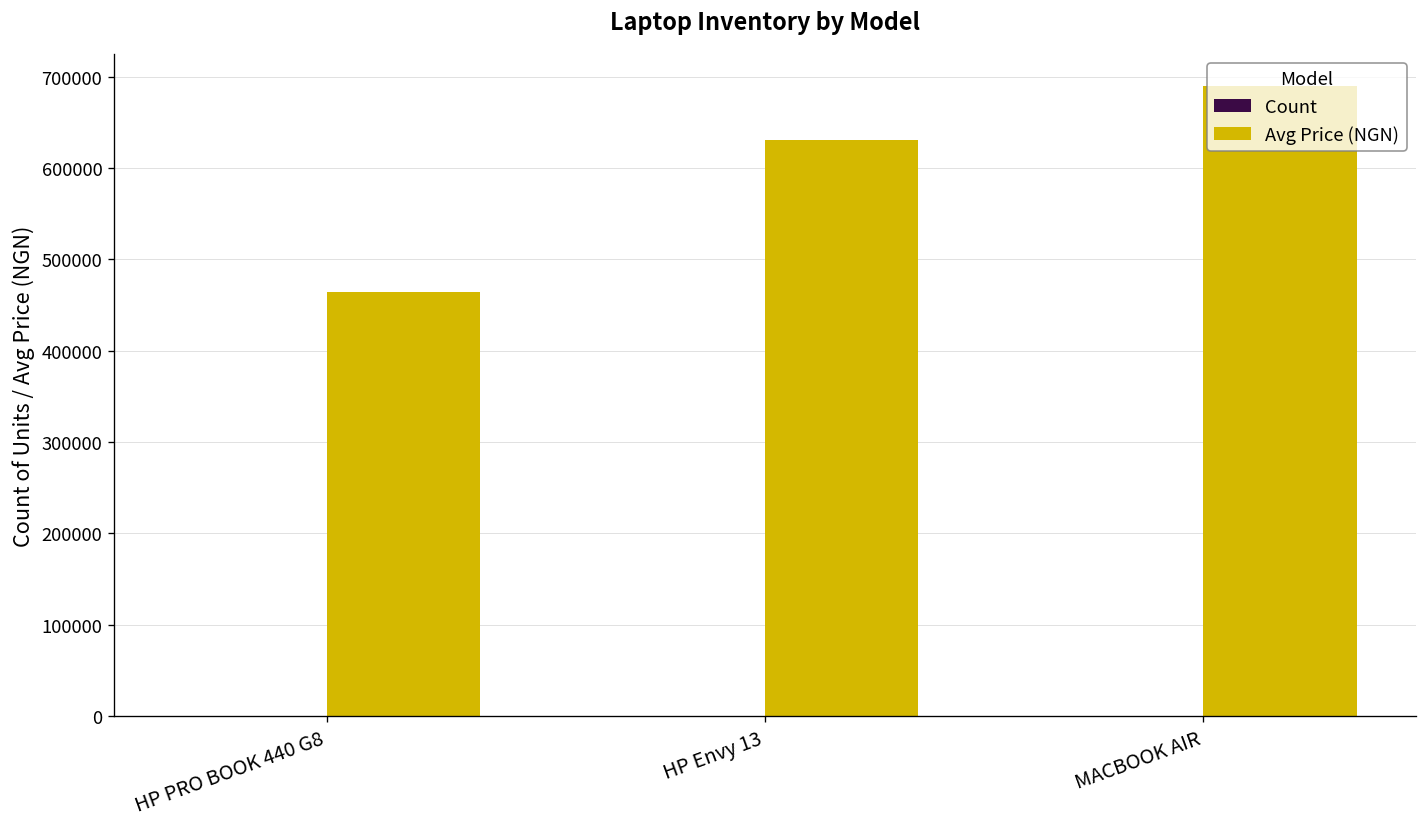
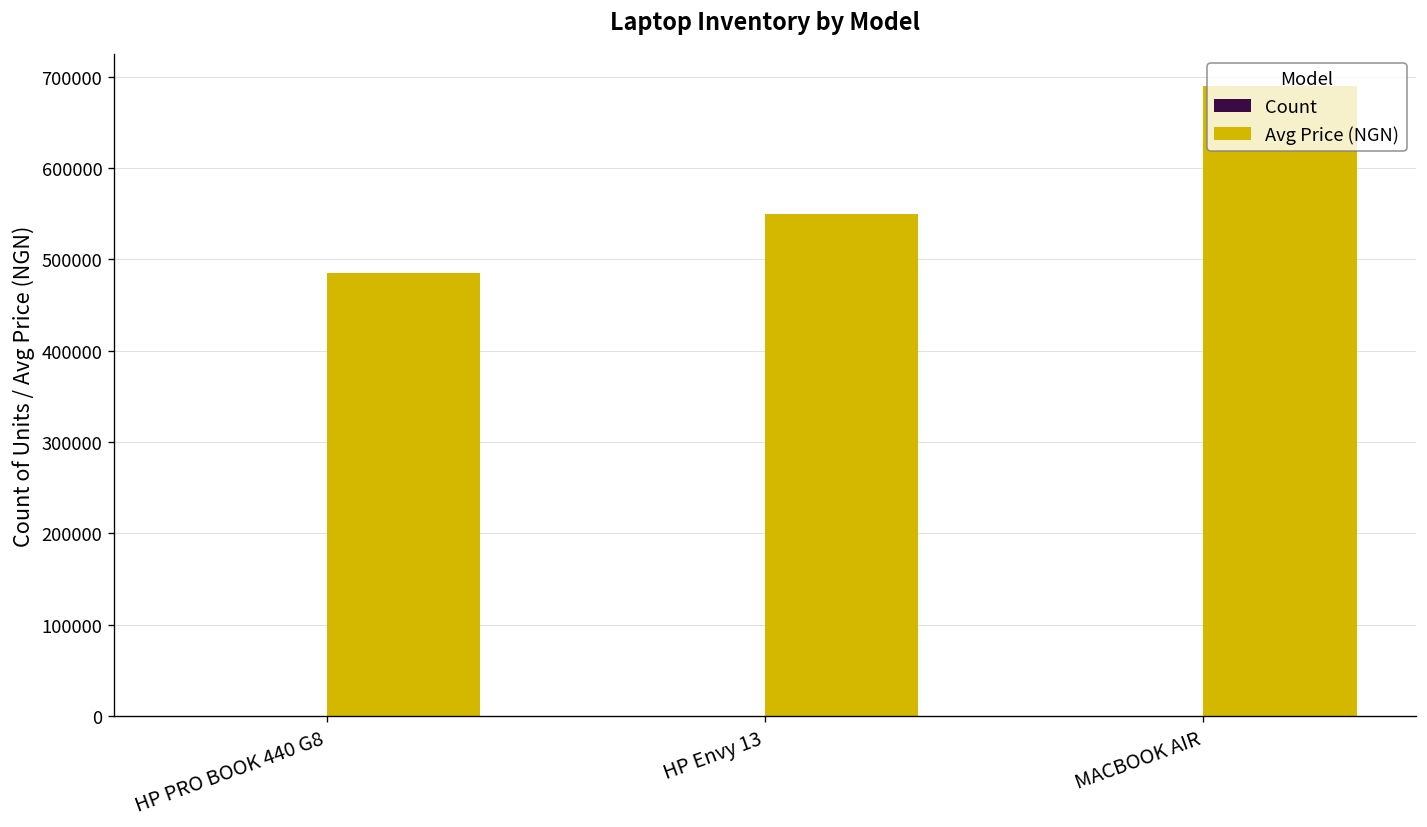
Avg Price (NGN), HP PRO BOOK 440 G8: 460000 -> 490000
Avg Price (NGN), HP Envy 13: 630000 -> 550000
